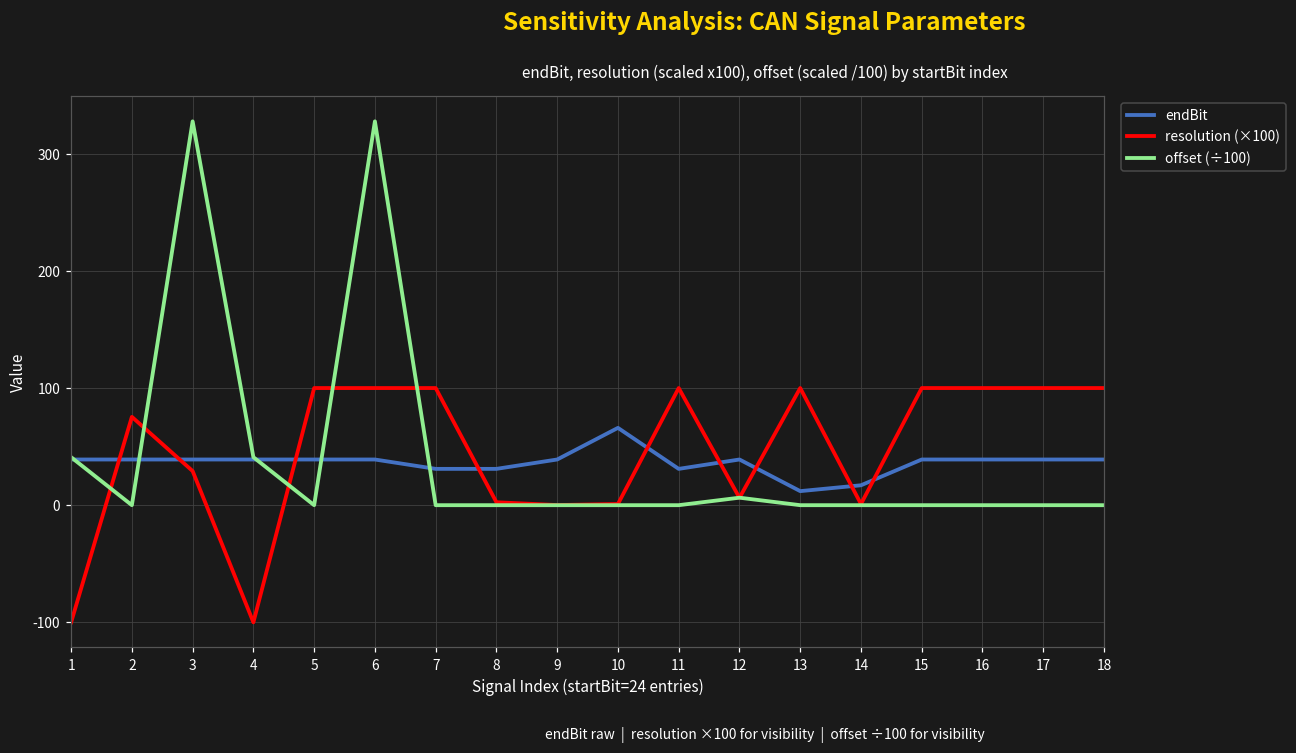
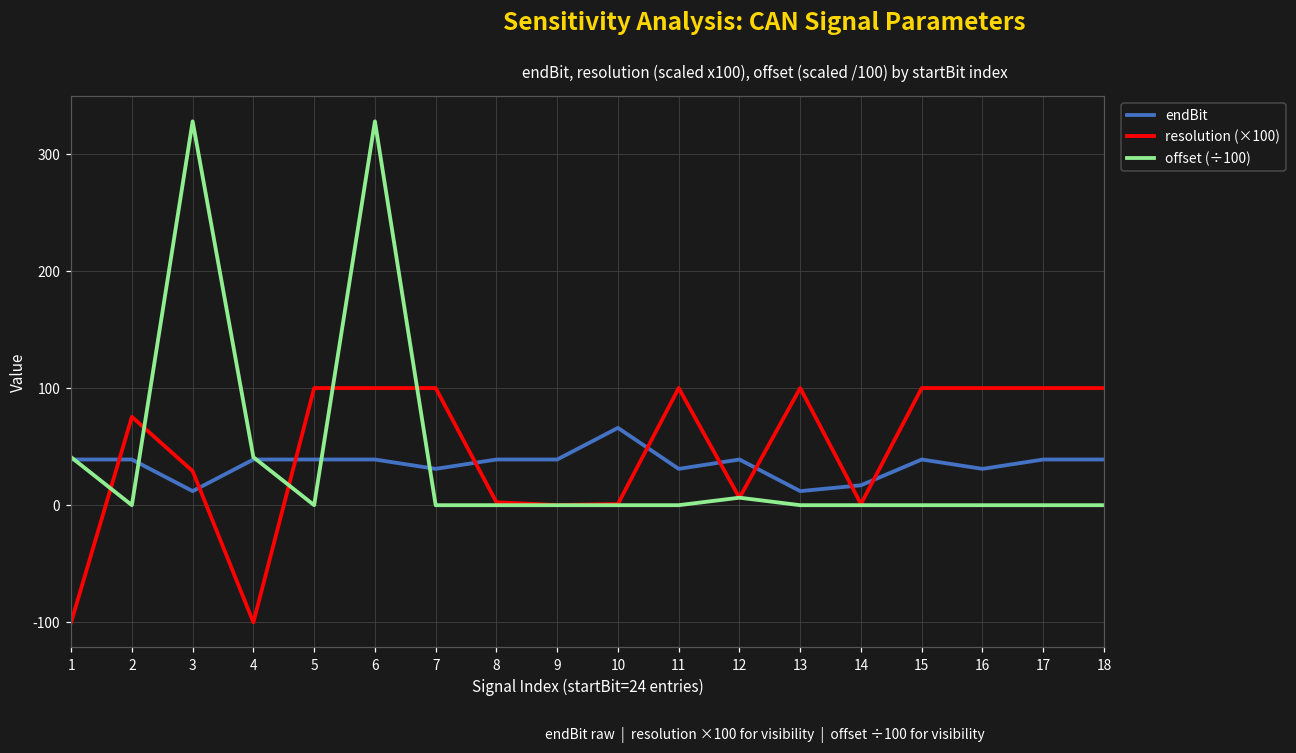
endBit, 3: 39 -> 12
endBit, 8: 31 -> 39
endBit, 16: 39 -> 31
